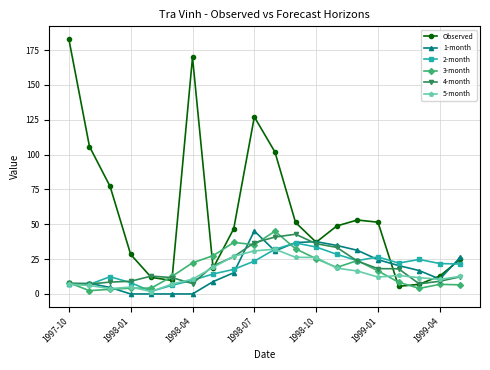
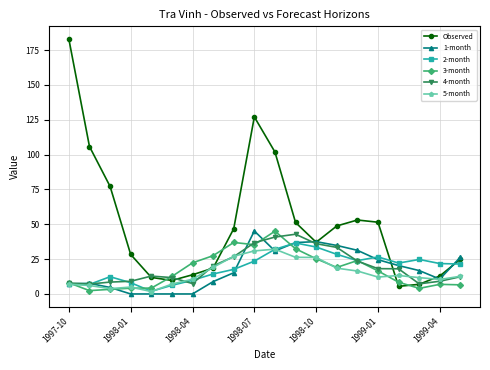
Observed, 1998-04: 170 -> 14
